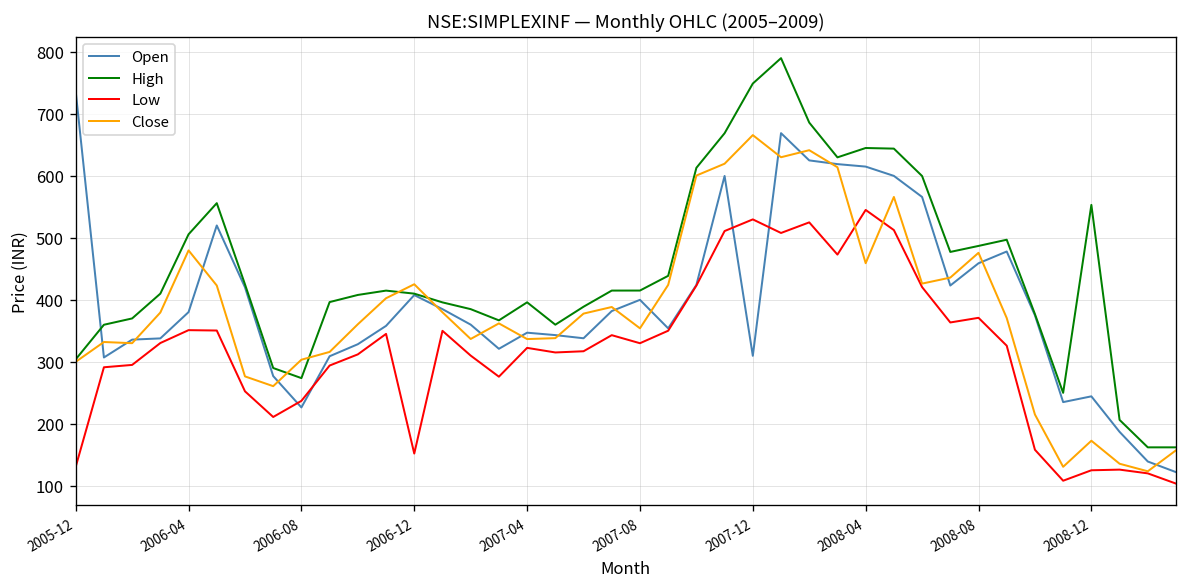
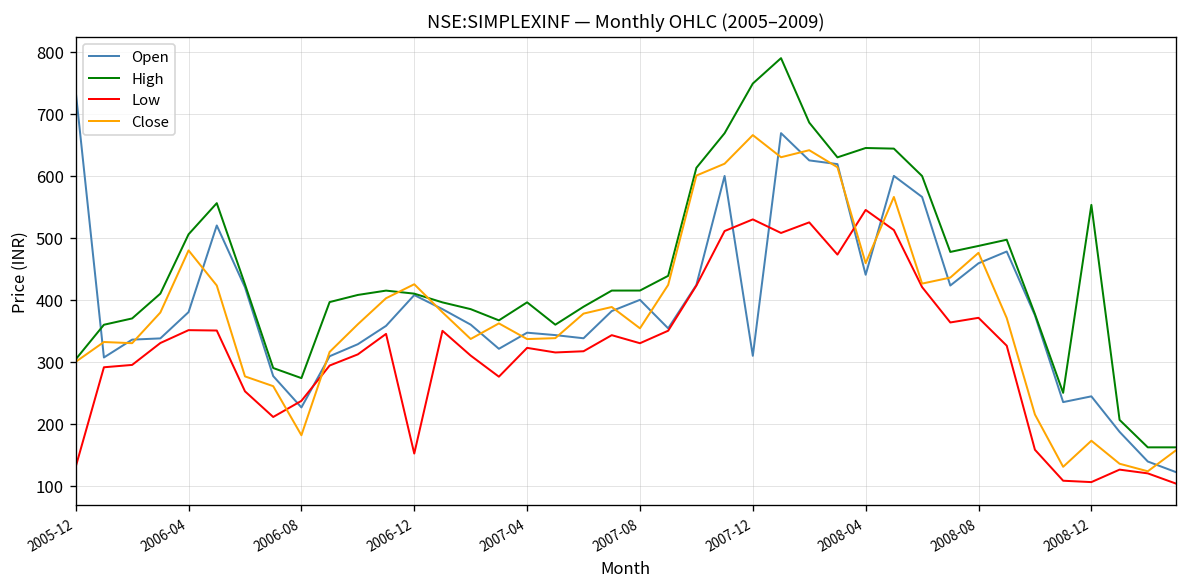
Close, 2006-08: 300 -> 180
Open, 2008-04: 620 -> 440
Low, 2008-12: 130 -> 110
